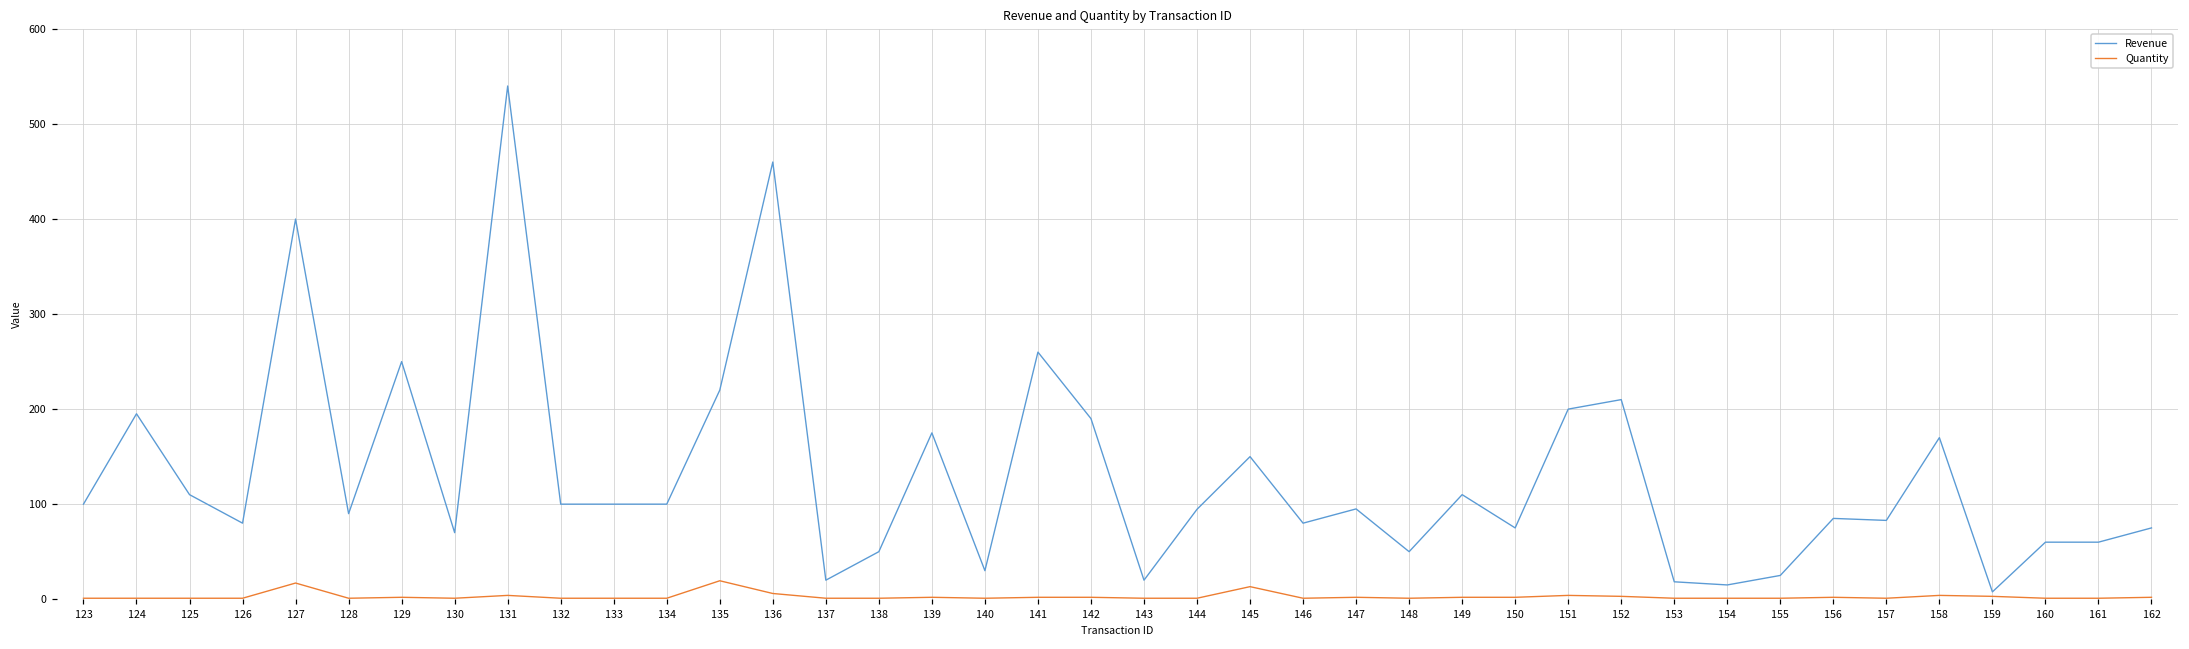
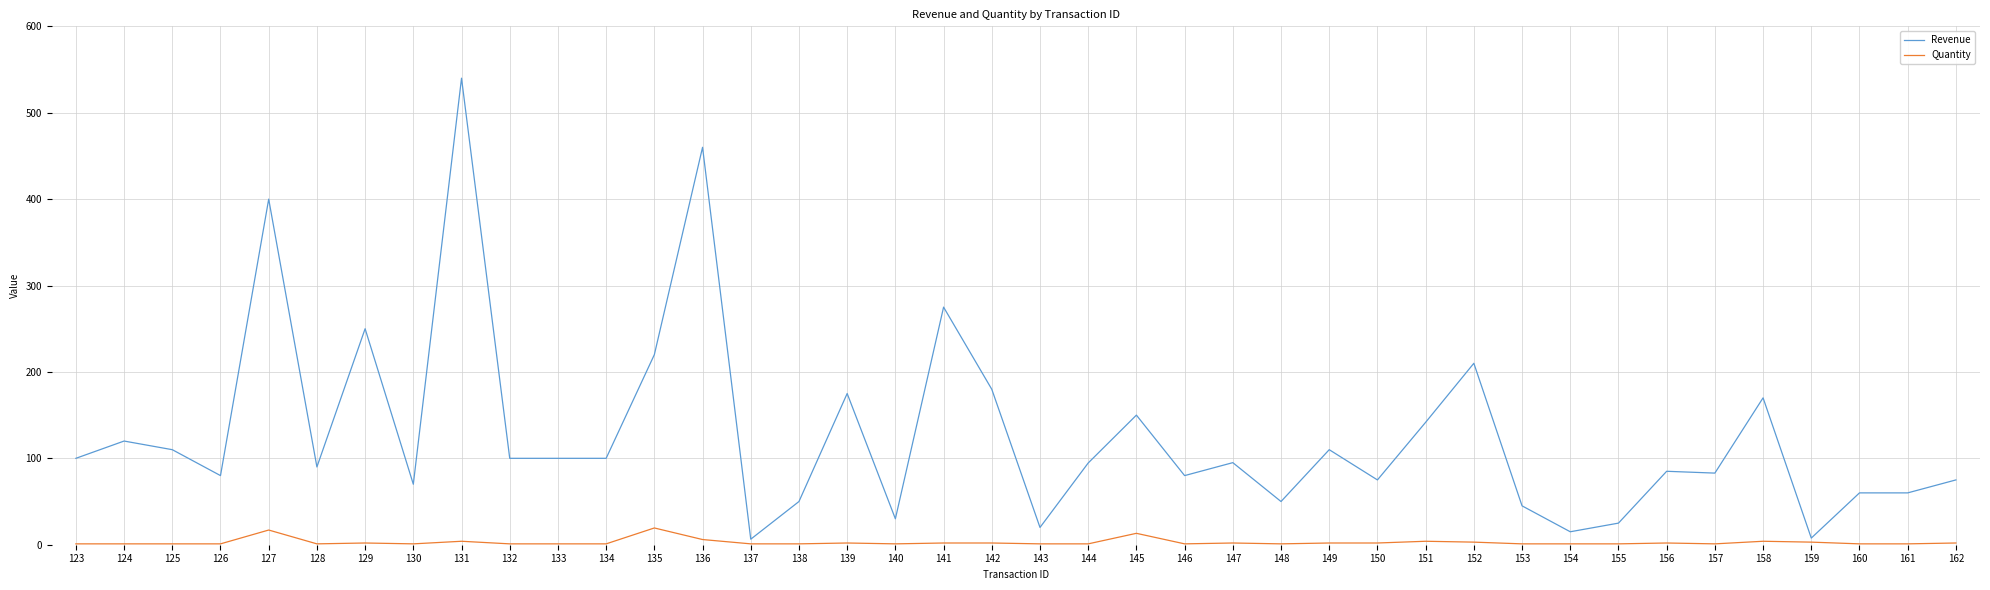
Revenue, 124: 200 -> 120
Revenue, 137: 20 -> 10
Revenue, 141: 260 -> 280
Revenue, 142: 190 -> 180
Revenue, 151: 200 -> 140
Revenue, 153: 20 -> 50
